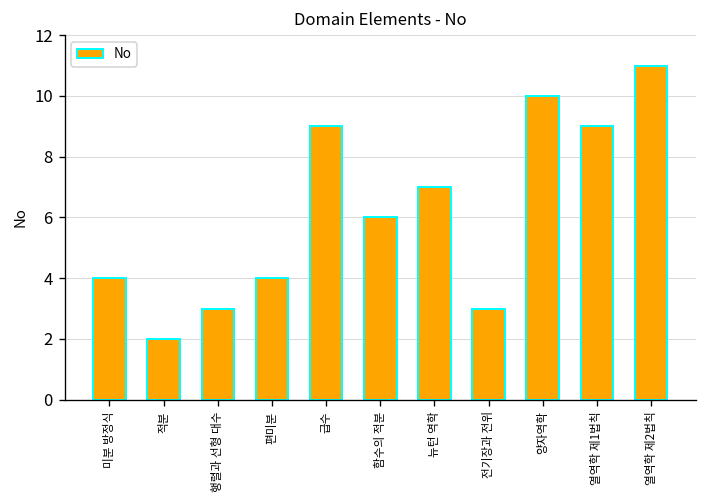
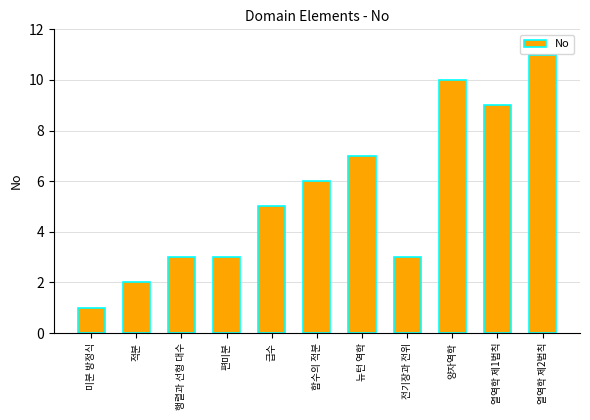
미분 방정식: 4 -> 1
편미분: 4 -> 3
급수: 9 -> 5
